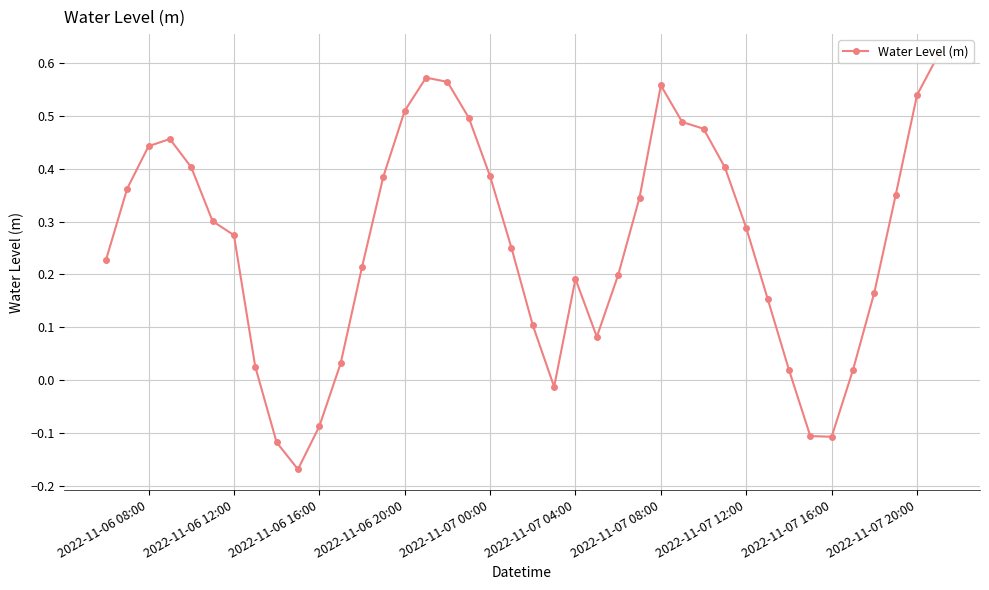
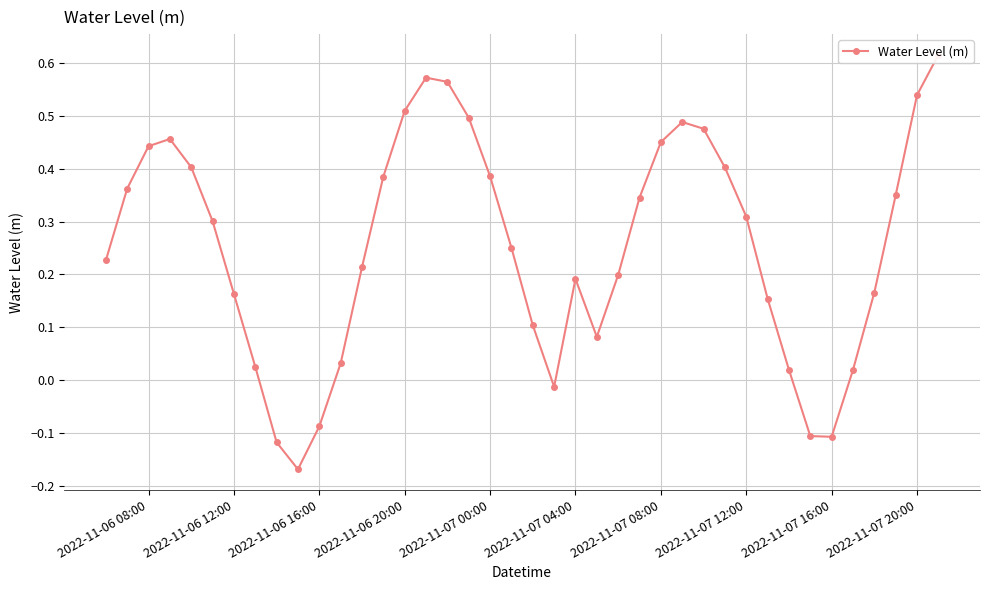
2022-11-06 12:00: 0.27 -> 0.16
2022-11-07 08:00: 0.56 -> 0.45
2022-11-07 12:00: 0.29 -> 0.31
